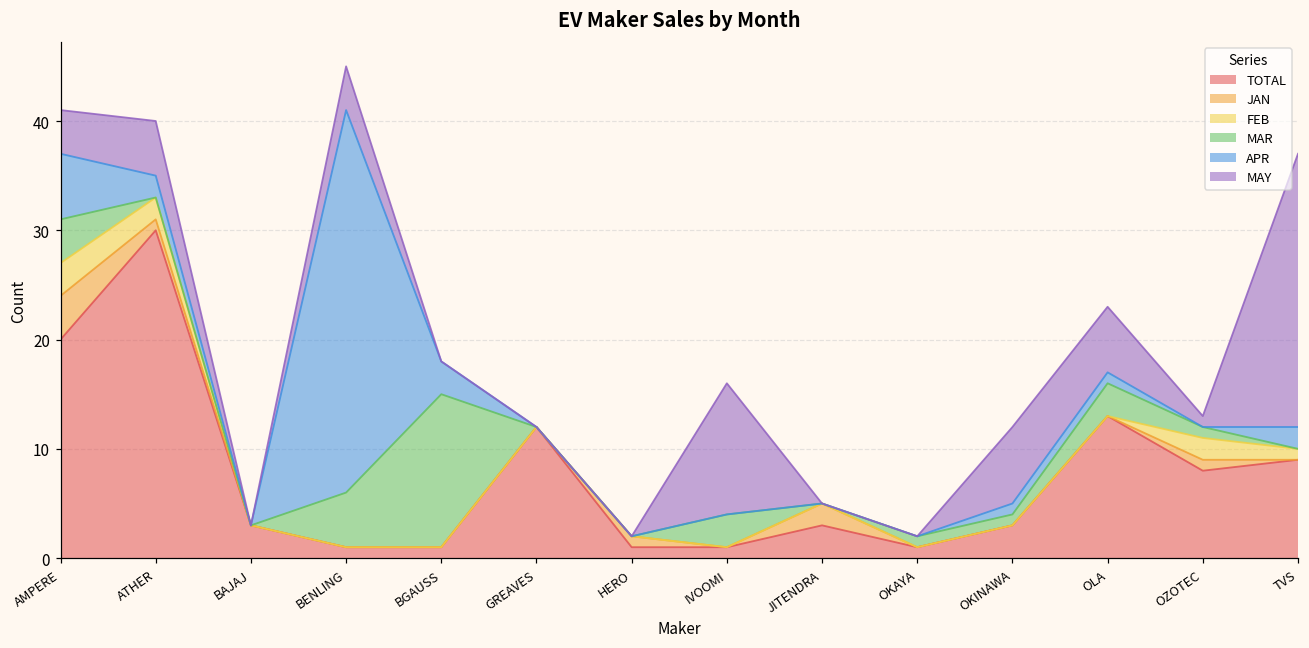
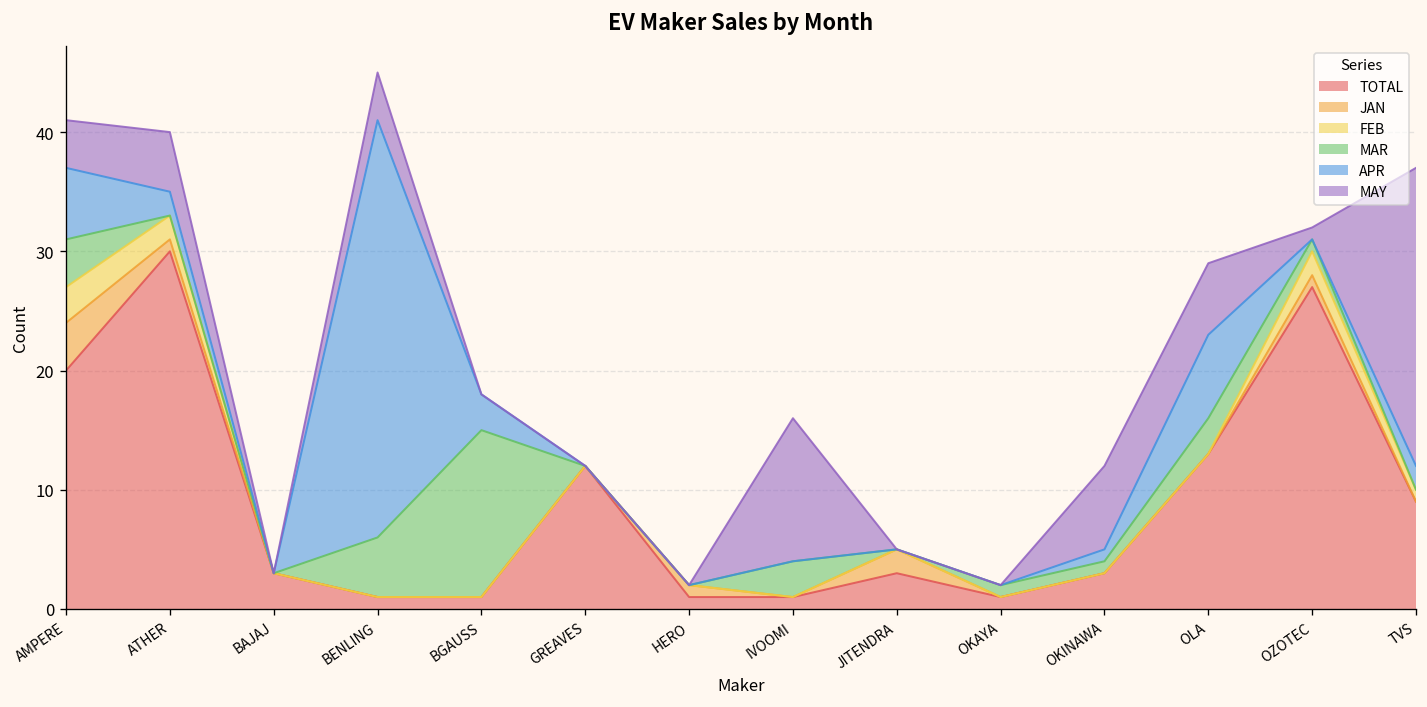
APR, OLA: 1 -> 7
TOTAL, OZOTEC: 8 -> 27
